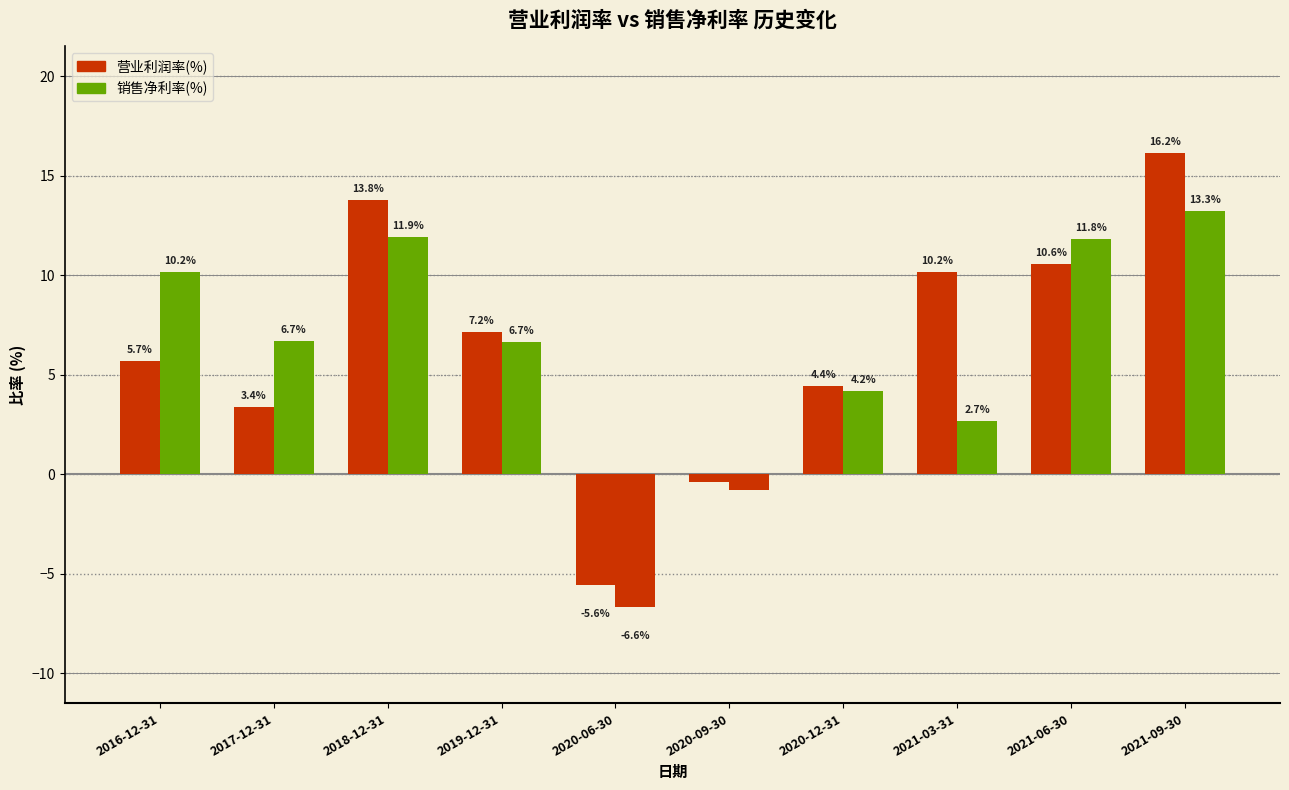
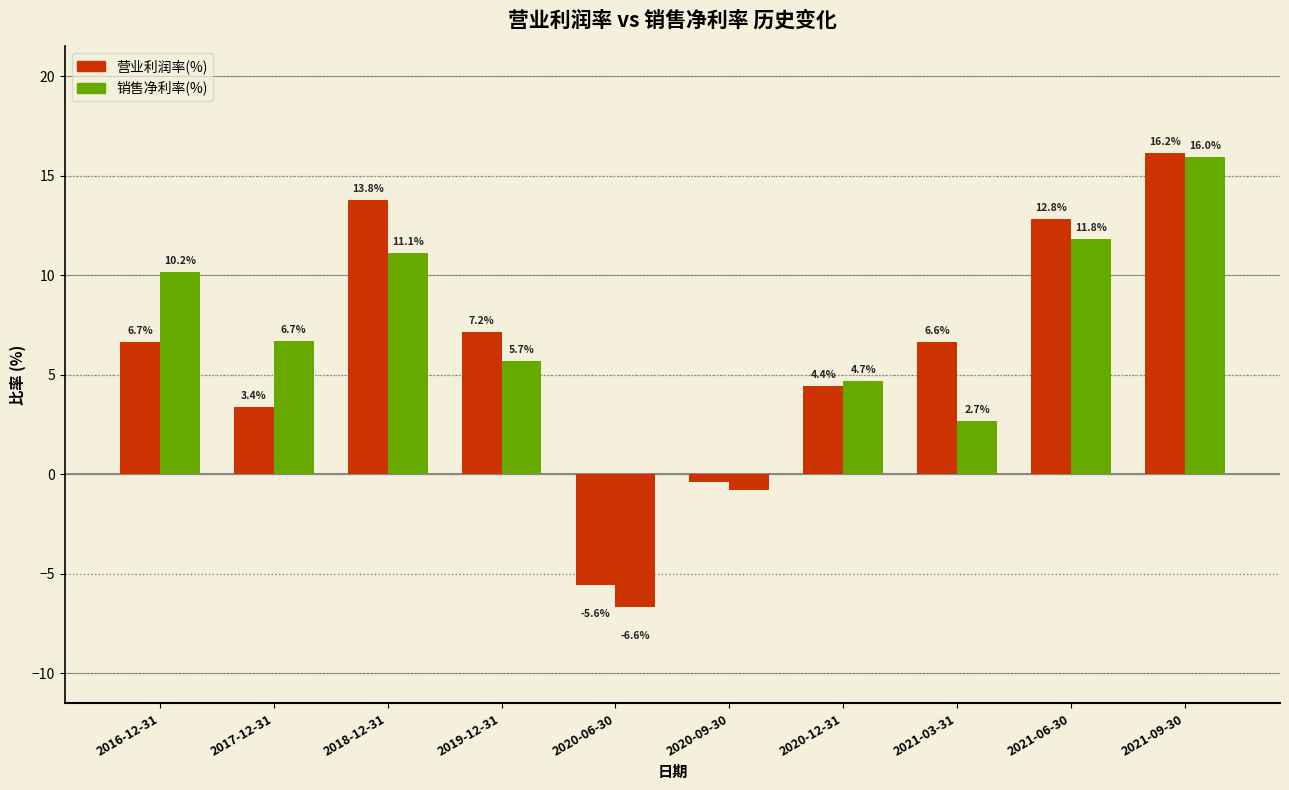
营业利润率(%), 2016-12-31: 5.7% -> 6.7%
销售净利率(%), 2018-12-31: 11.9% -> 11.1%
销售净利率(%), 2019-12-31: 6.7% -> 5.7%
销售净利率(%), 2020-12-31: 4.2% -> 4.7%
营业利润率(%), 2021-03-31: 10.2% -> 6.6%
营业利润率(%), 2021-06-30: 10.6% -> 12.8%
销售净利率(%), 2021-09-30: 13.3% -> 16.0%
